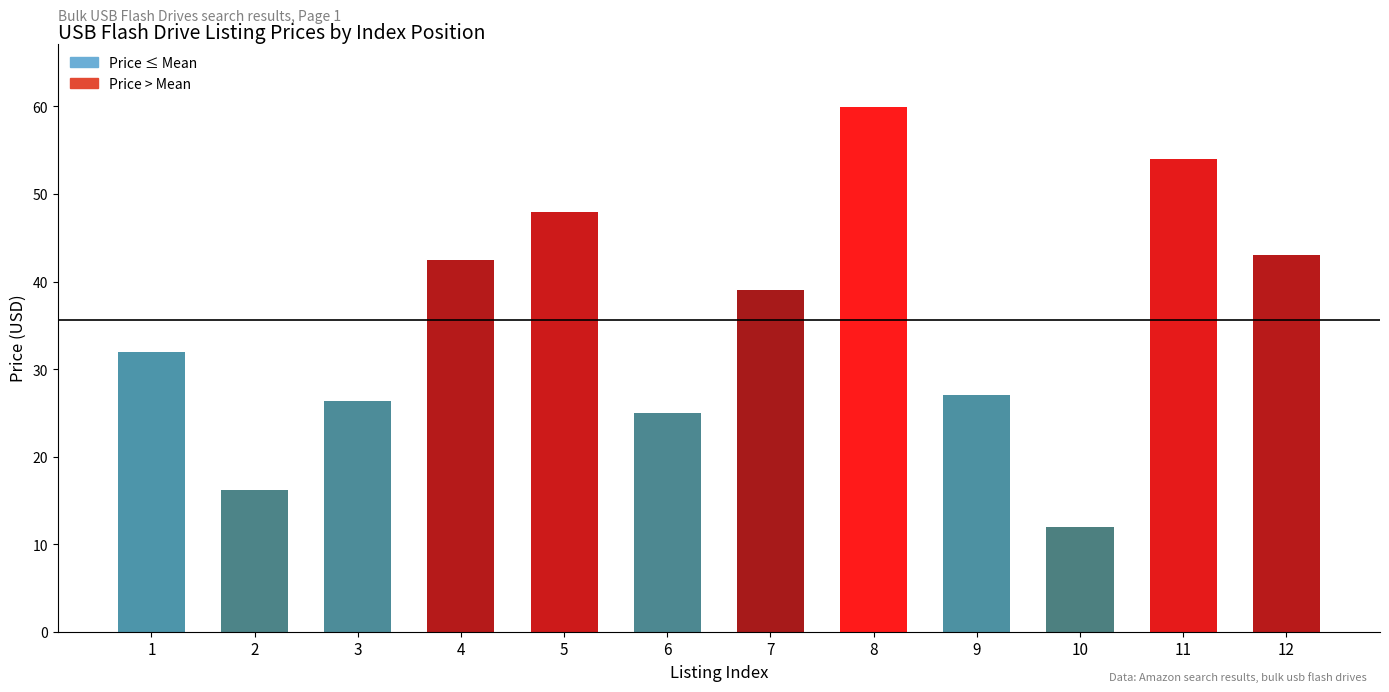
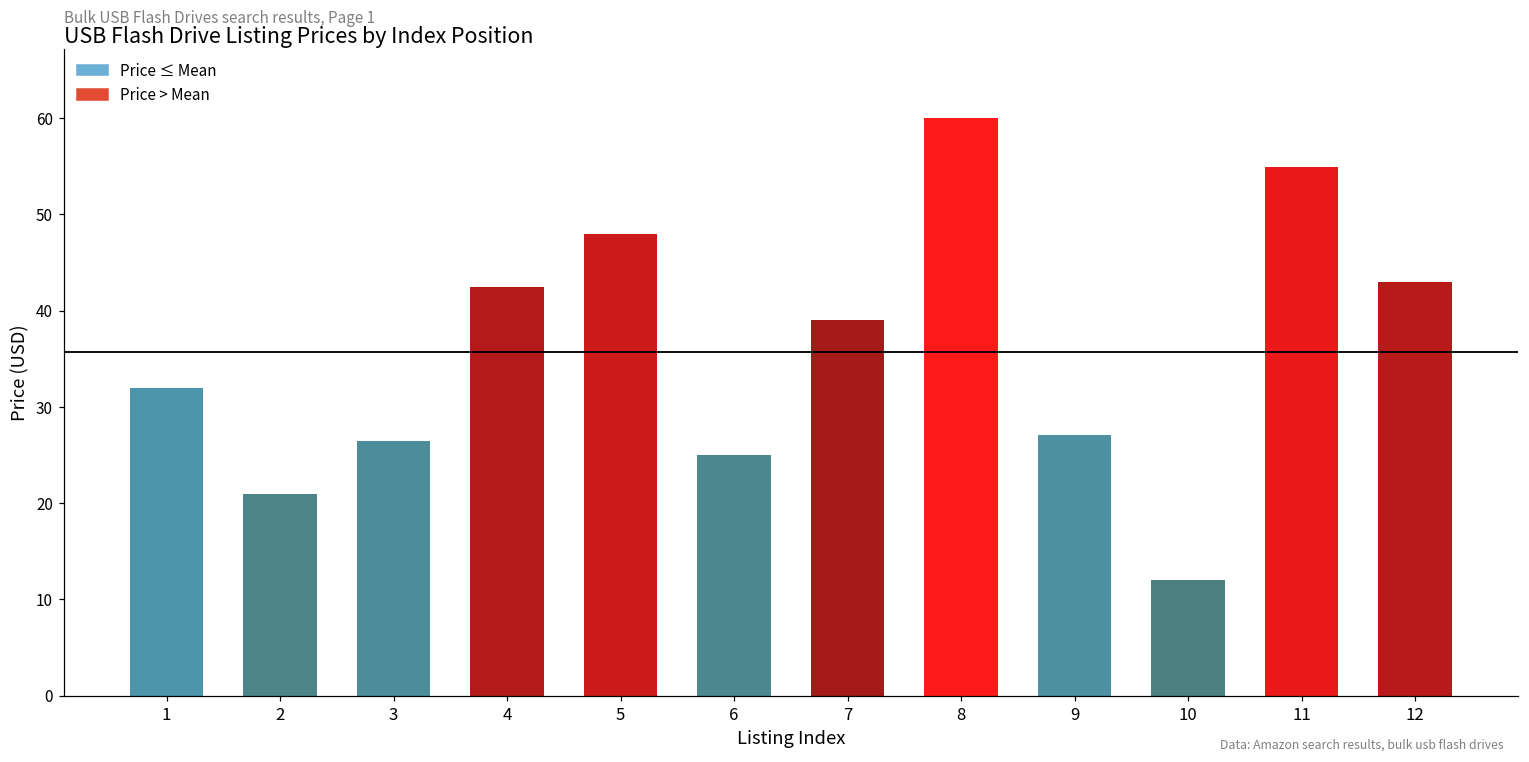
2: 16 -> 21
11: 54 -> 55
